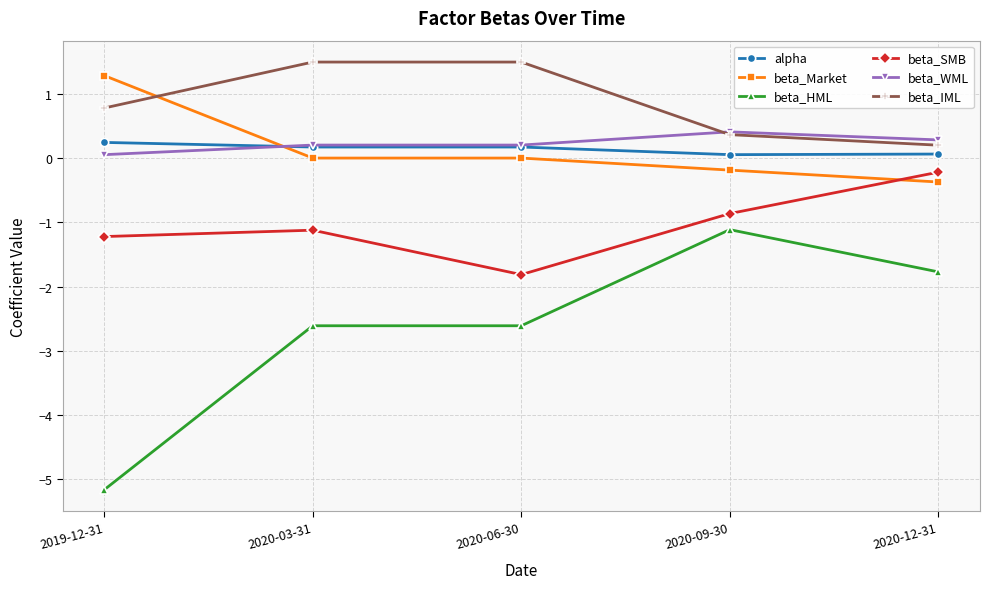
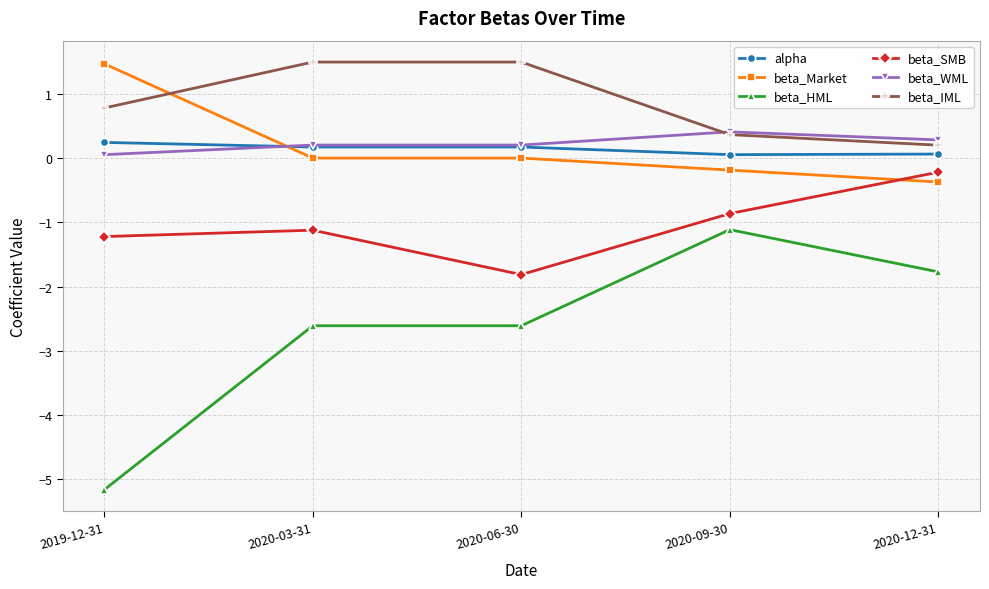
beta_Market, 2019-12-31: 1.3 -> 1.5
